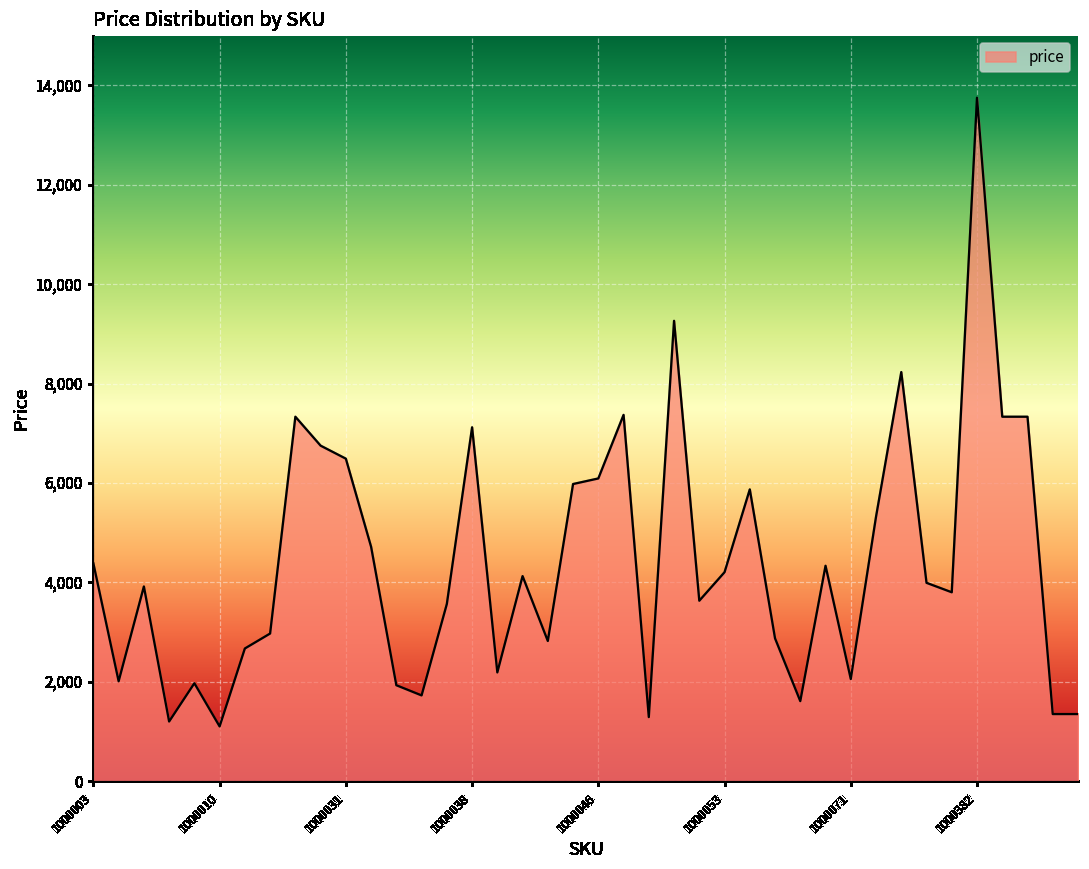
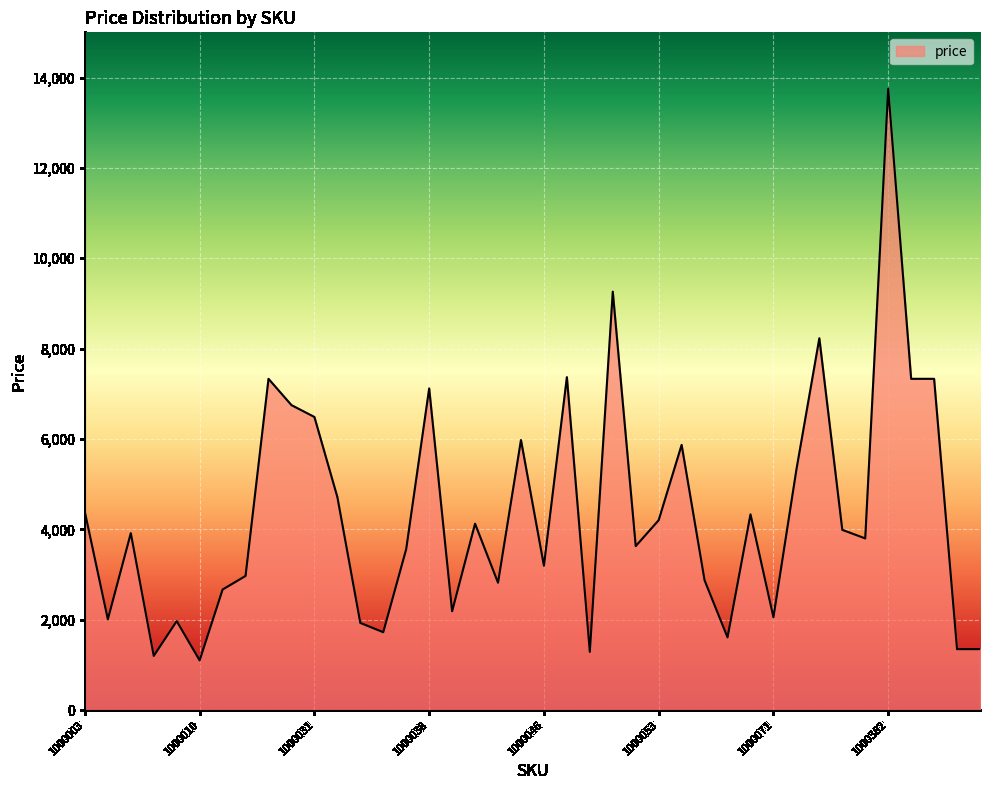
1000046: 6,100 -> 3,200
